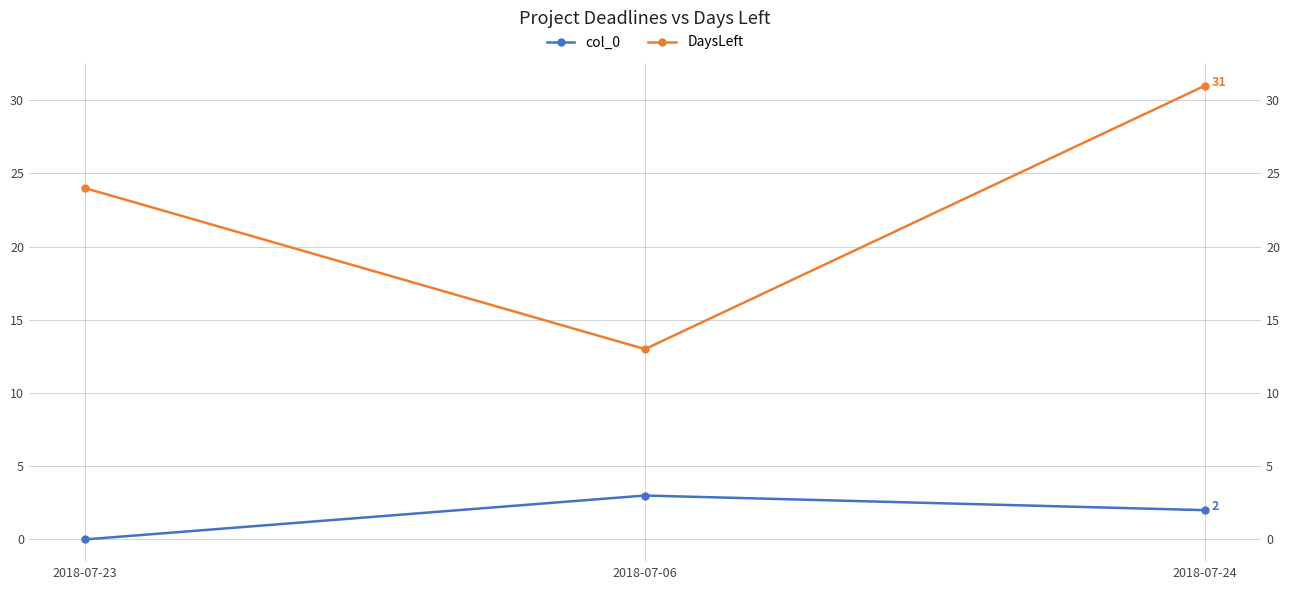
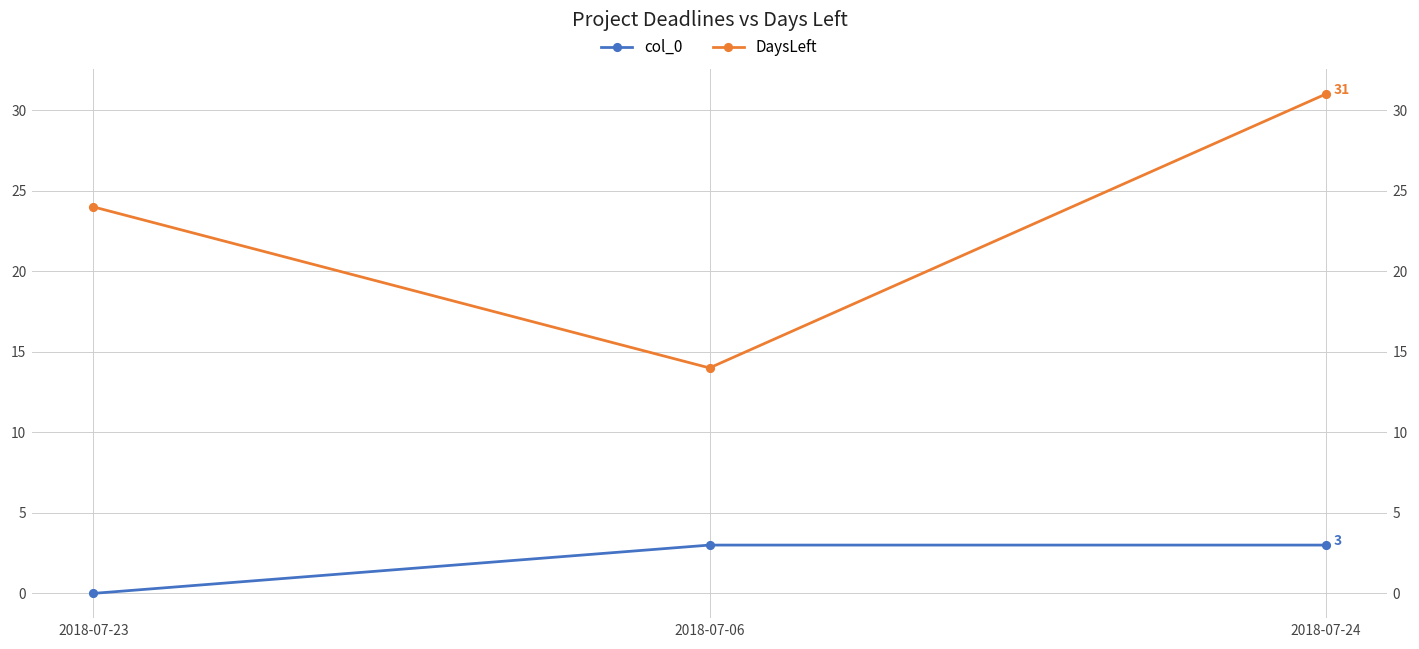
DaysLeft, 2018-07-06: 13 -> 14
col_0, 2018-07-24: 2 -> 3
